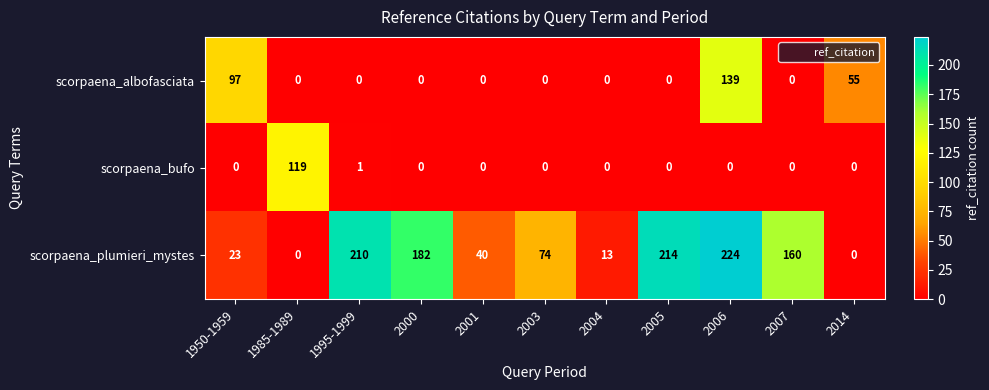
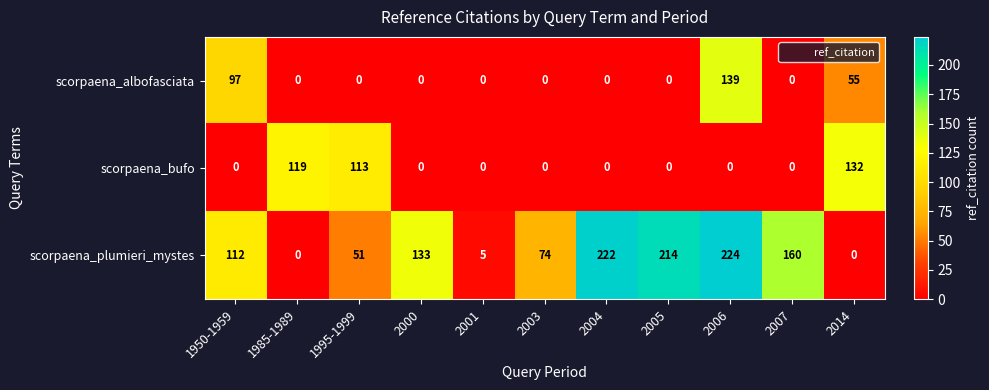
scorpaena_bufo, 1995-1999: 1 -> 113
scorpaena_bufo, 2014: 0 -> 132
scorpaena_plumieri_mystes, 1950-1959: 23 -> 112
scorpaena_plumieri_mystes, 1995-1999: 210 -> 51
scorpaena_plumieri_mystes, 2000: 182 -> 133
scorpaena_plumieri_mystes, 2001: 40 -> 5
scorpaena_plumieri_mystes, 2004: 13 -> 222
